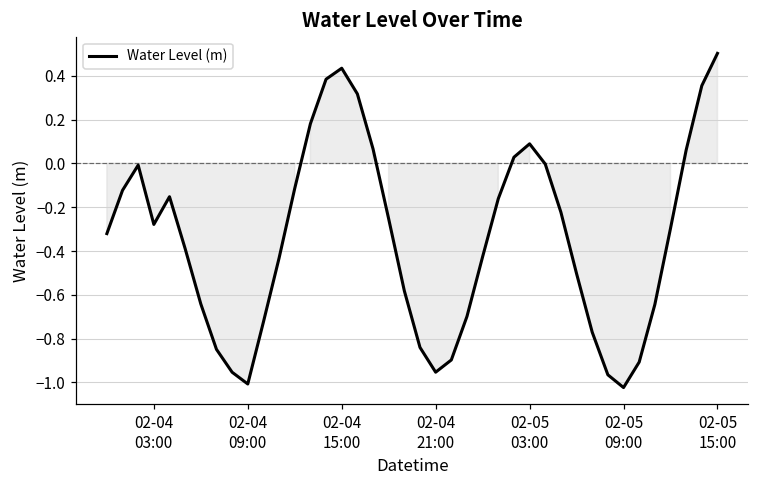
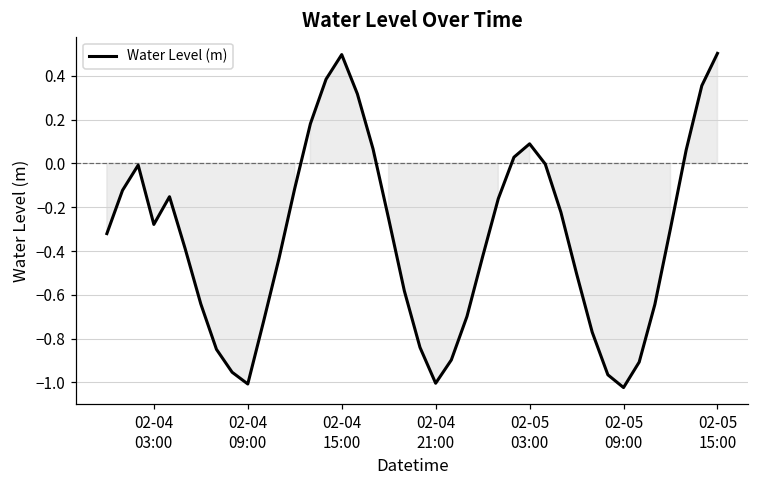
02-04 15:00: 0.43 -> 0.50
02-04 21:00: -0.95 -> -1.00
